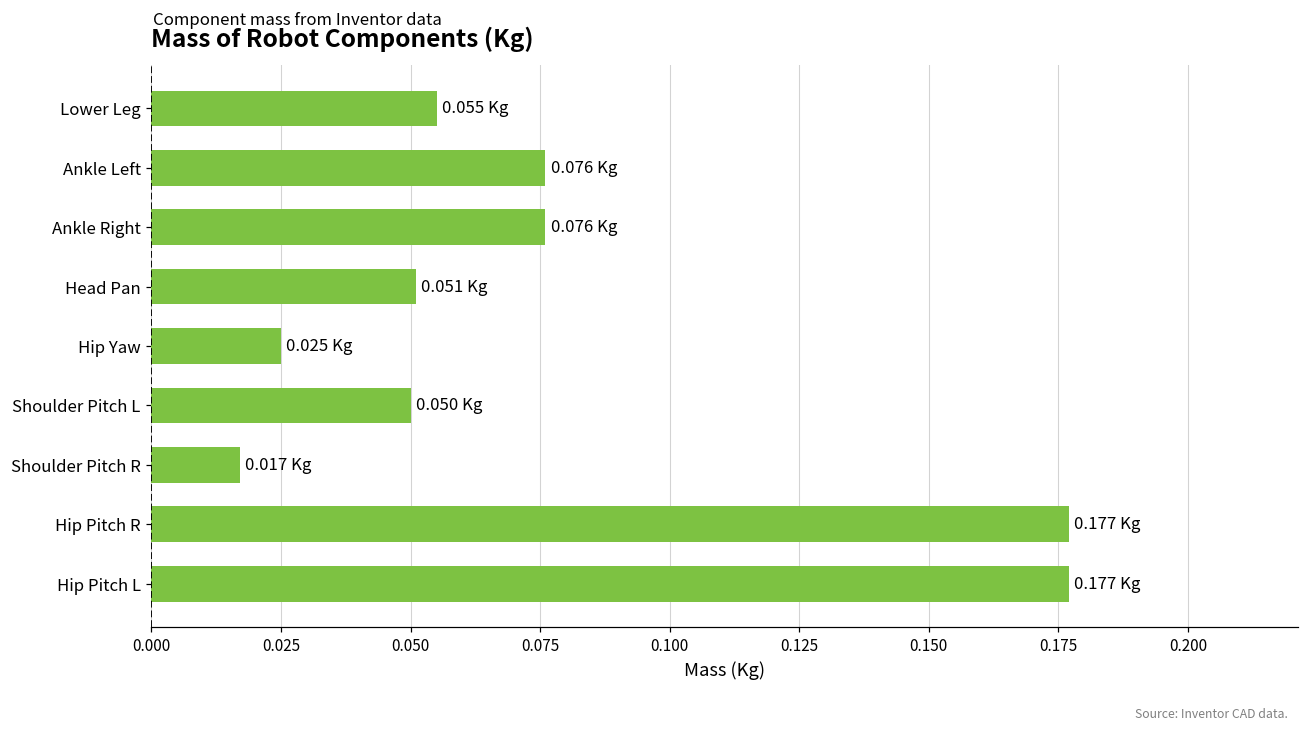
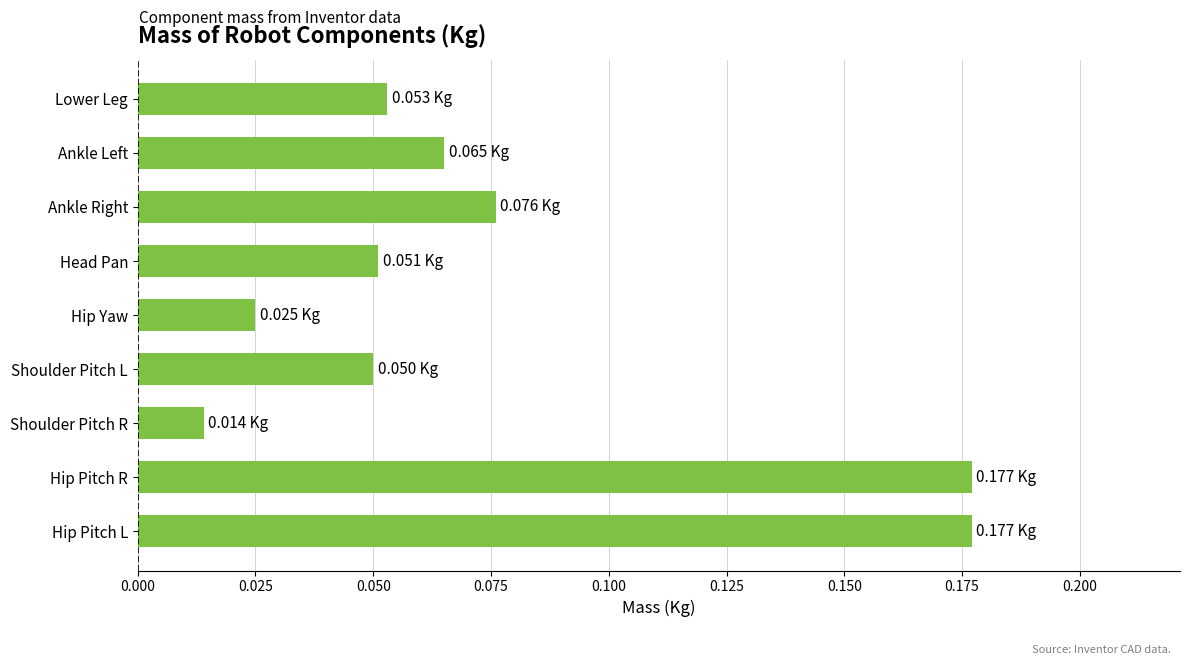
Lower Leg: 0.055 -> 0.053
Ankle Left: 0.076 -> 0.065
Shoulder Pitch R: 0.017 -> 0.014
